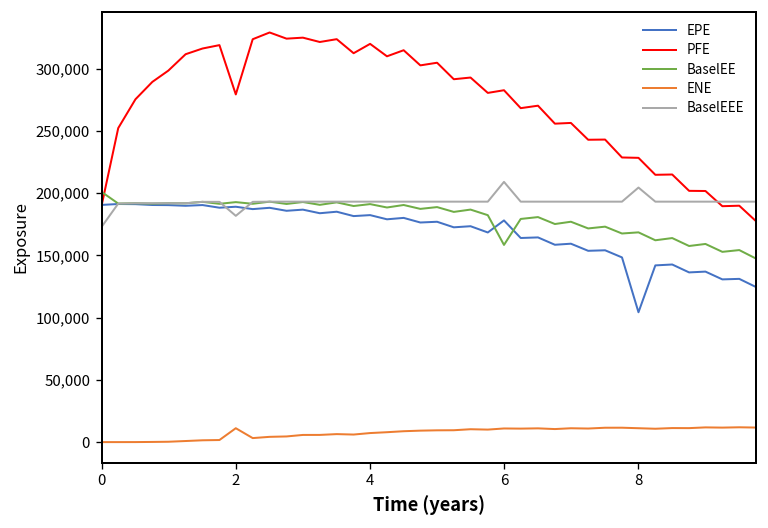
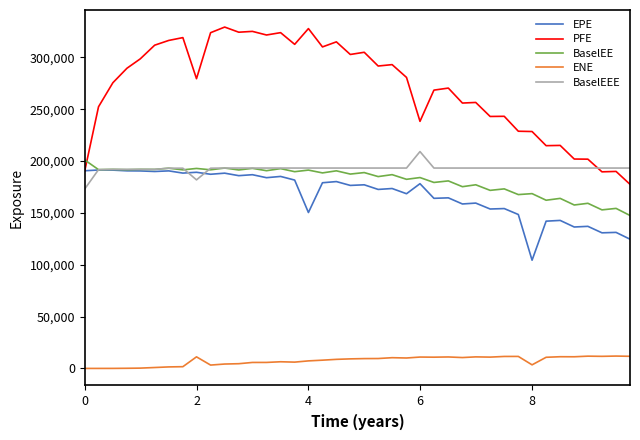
EPE, 4: 182,000 -> 150,000
PFE, 4: 320,000 -> 328,000
PFE, 6: 283,000 -> 238,000
BaselEE, 6: 159,000 -> 184,000
ENE, 8: 11,000 -> 3,000
BaselEEE, 8: 205,000 -> 193,000
